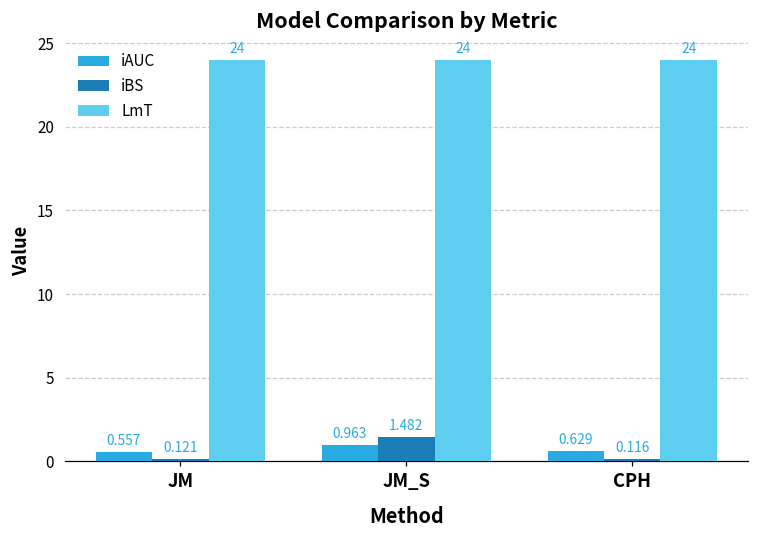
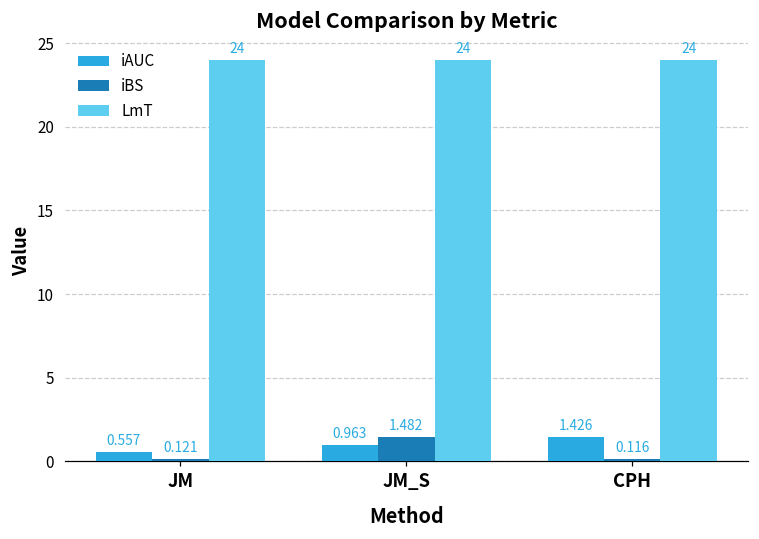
iAUC, CPH: 0.629 -> 1.426
